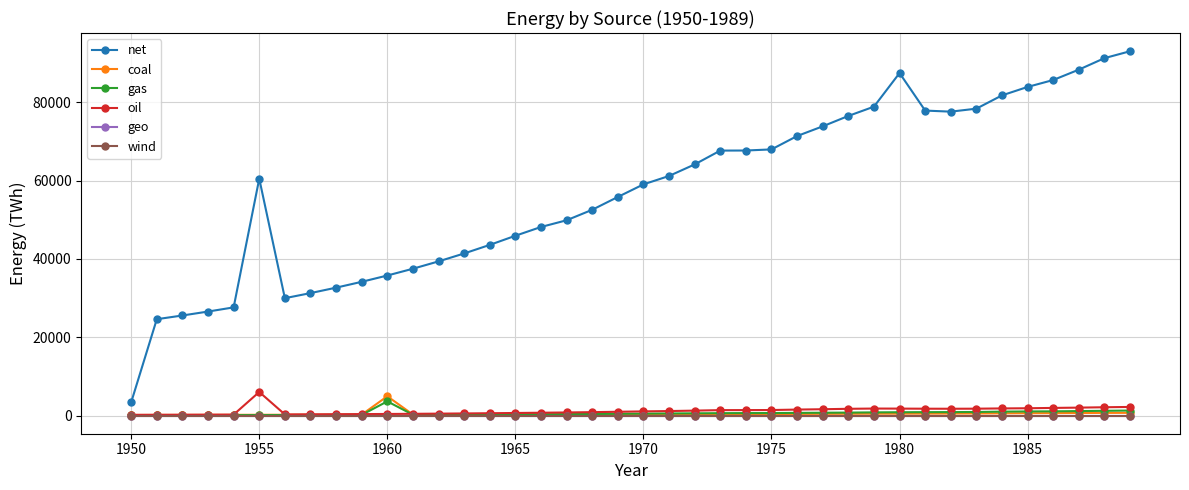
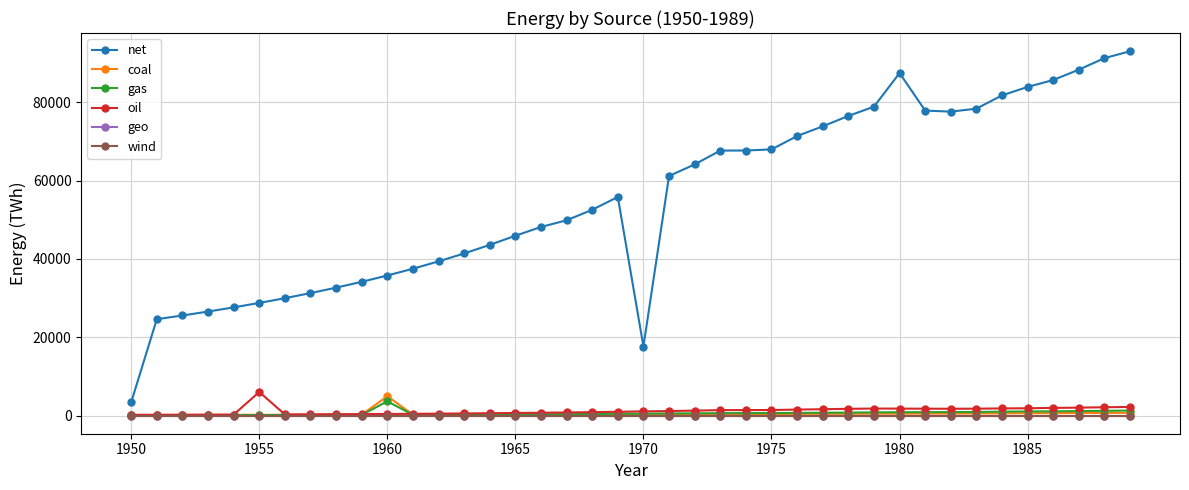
net, 1955: 61000 -> 29000
net, 1970: 59000 -> 18000
